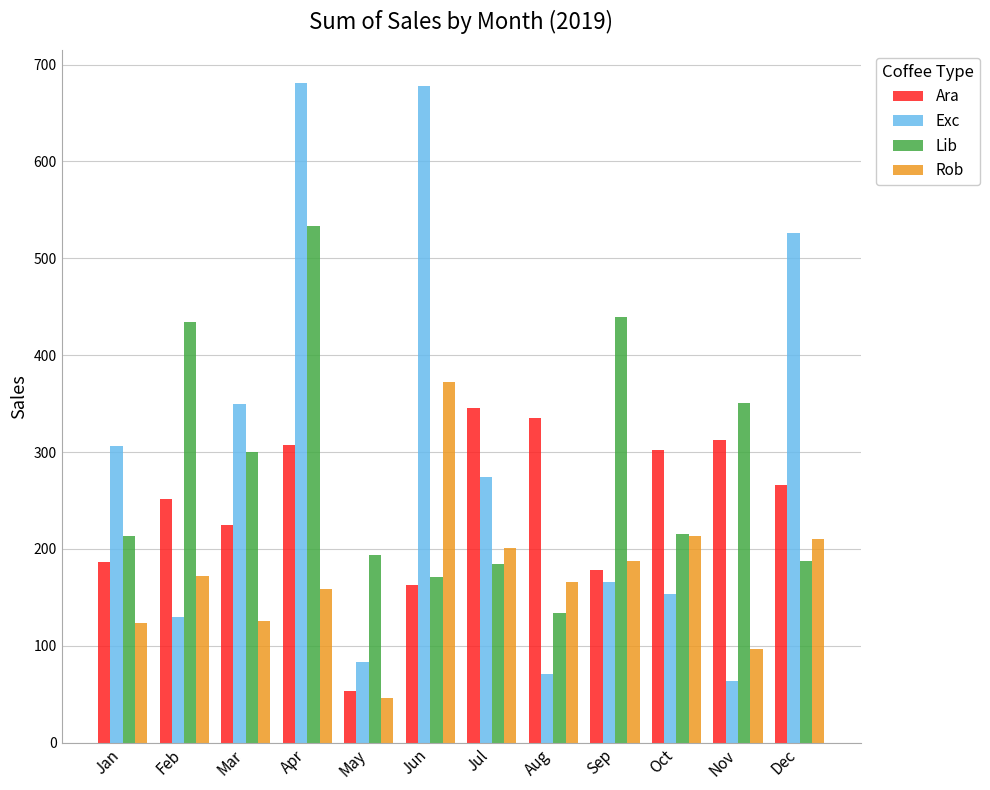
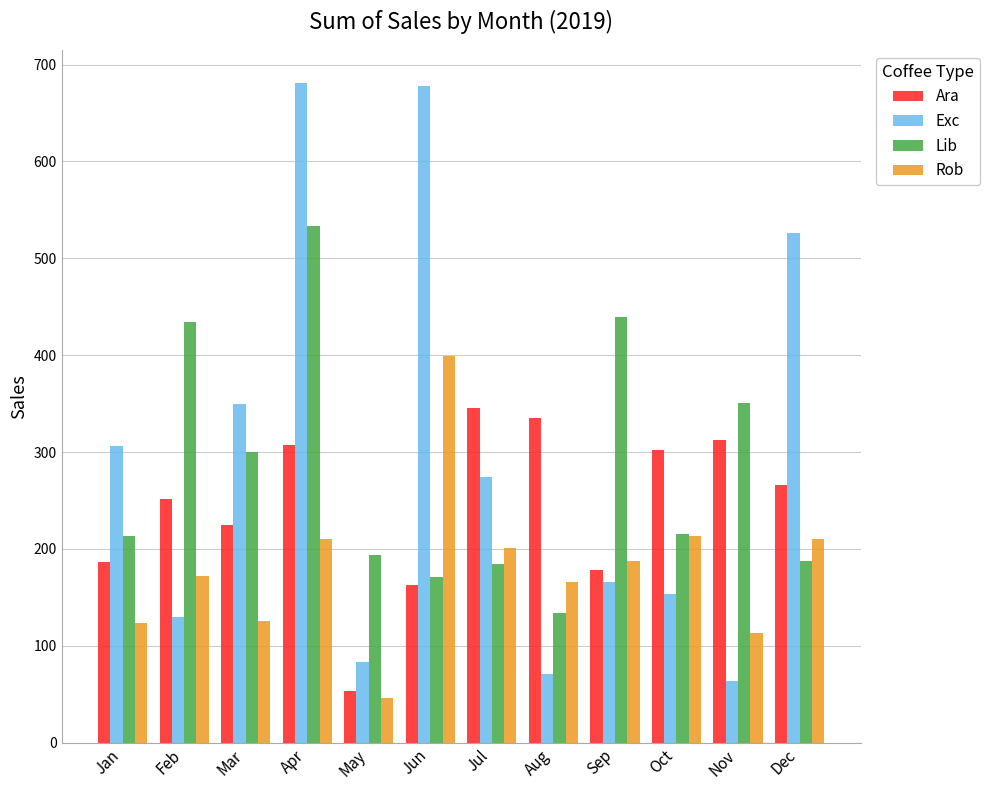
Rob, Apr: 160 -> 210
Rob, Jun: 370 -> 400
Rob, Nov: 100 -> 110
